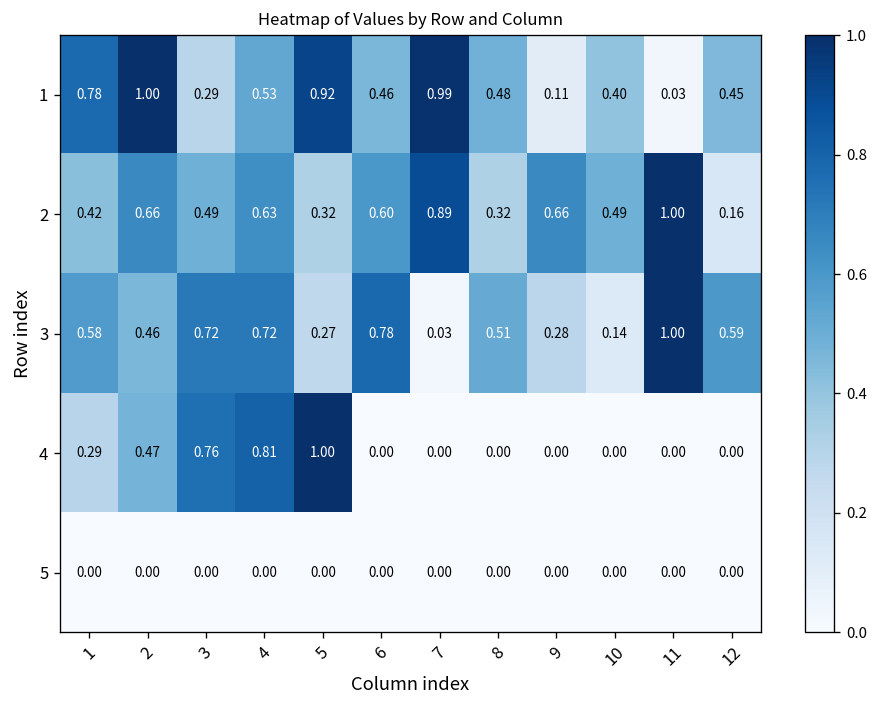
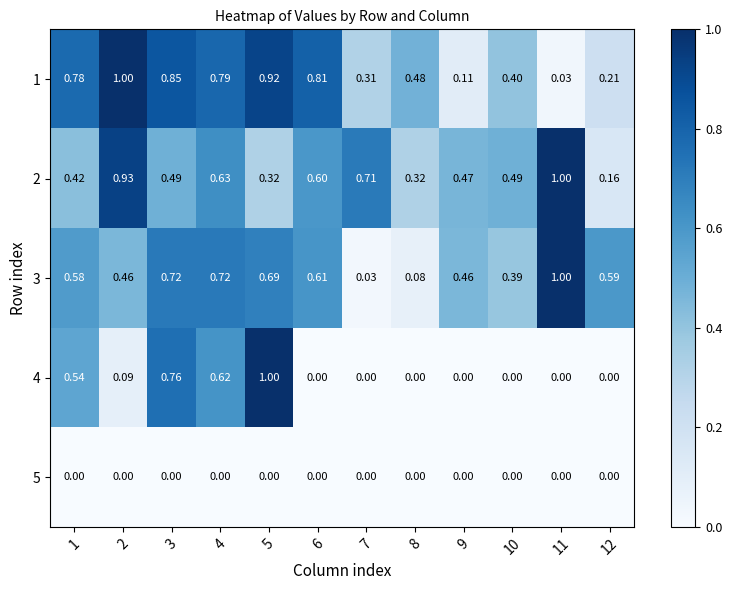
1, 3: 0.29 -> 0.85
1, 4: 0.53 -> 0.79
1, 6: 0.46 -> 0.81
1, 7: 0.99 -> 0.31
1, 12: 0.45 -> 0.21
2, 2: 0.66 -> 0.93
2, 7: 0.89 -> 0.71
2, 9: 0.66 -> 0.47
3, 5: 0.27 -> 0.69
3, 6: 0.78 -> 0.61
3, 8: 0.51 -> 0.08
3, 9: 0.28 -> 0.46
3, 10: 0.14 -> 0.39
4, 1: 0.29 -> 0.54
4, 2: 0.47 -> 0.09
4, 4: 0.81 -> 0.62
